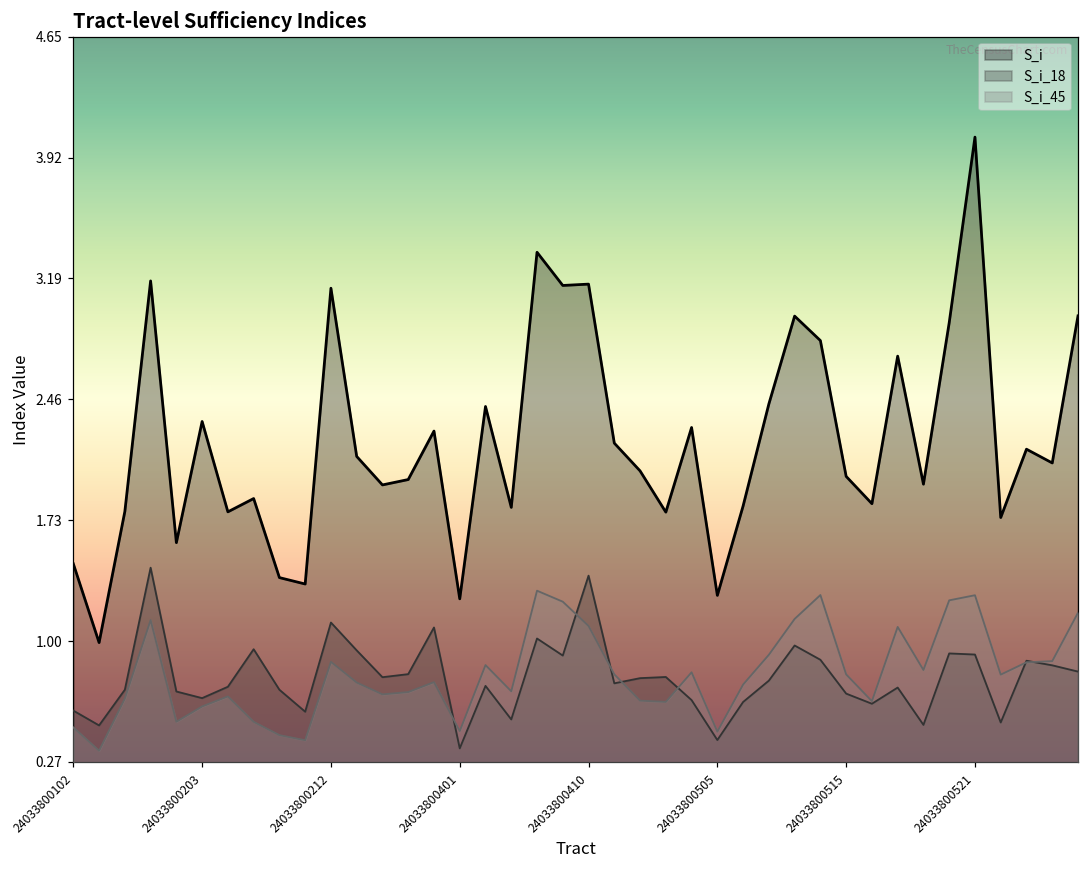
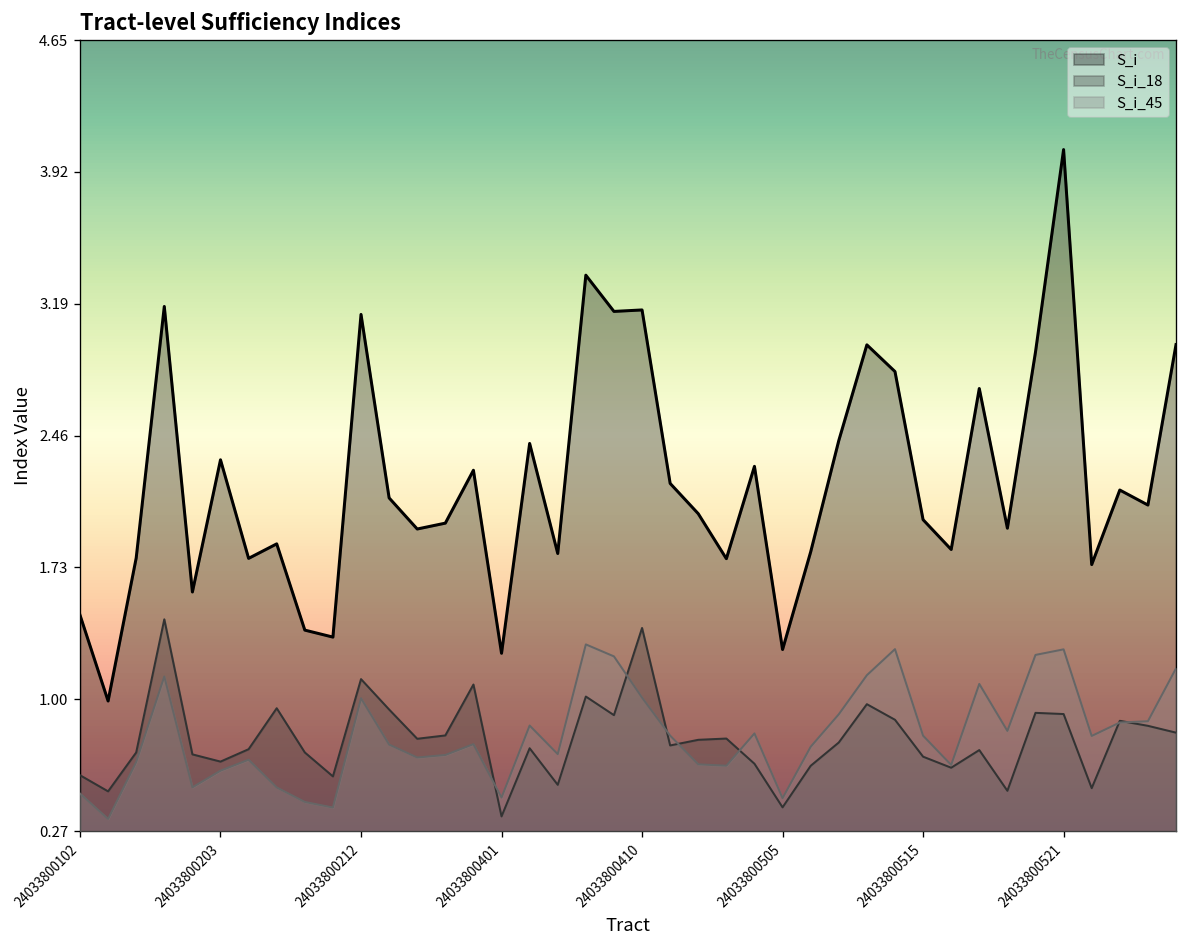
S_i_45, 24033800212: 0.88 -> 1.01
S_i_45, 24033800410: 1.09 -> 1.01
